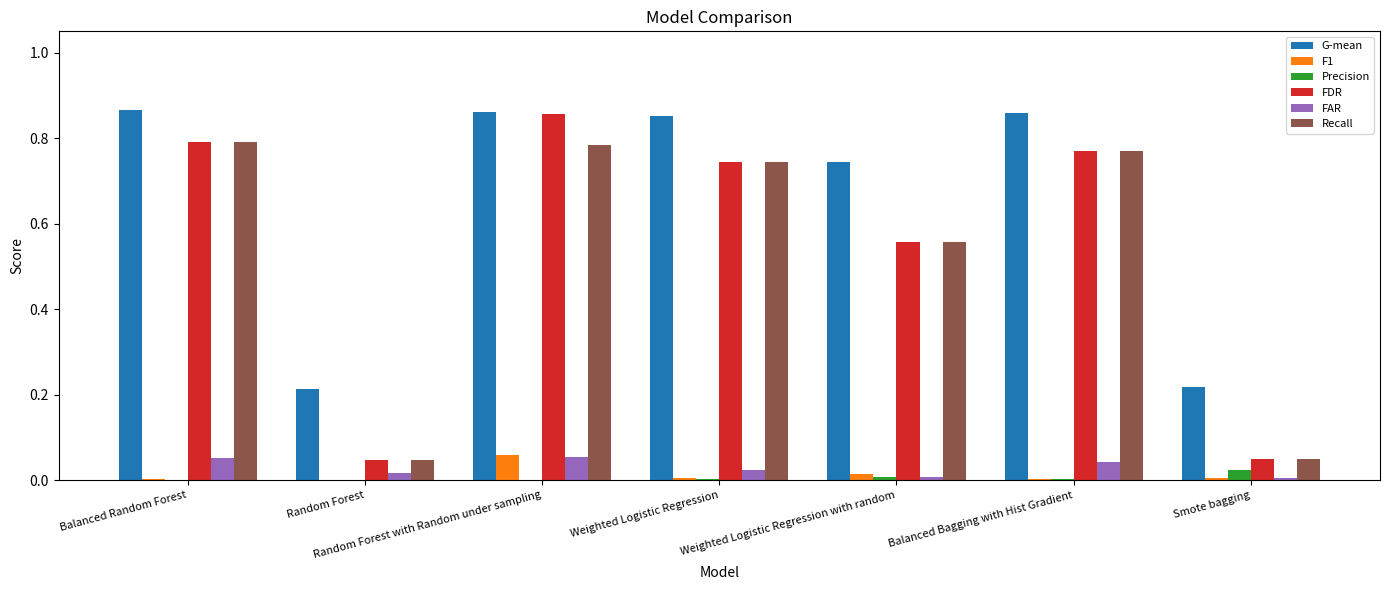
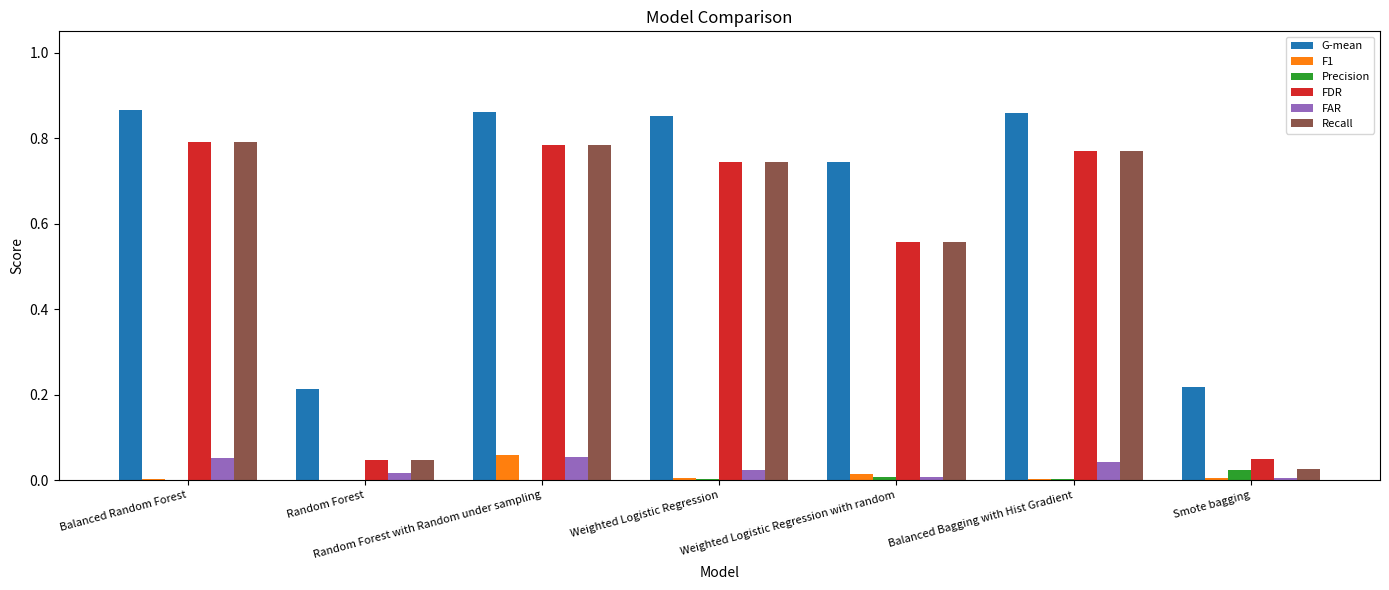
FDR, Random Forest with Random under sampling: 0.86 -> 0.79
Recall, Smote bagging: 0.05 -> 0.03
